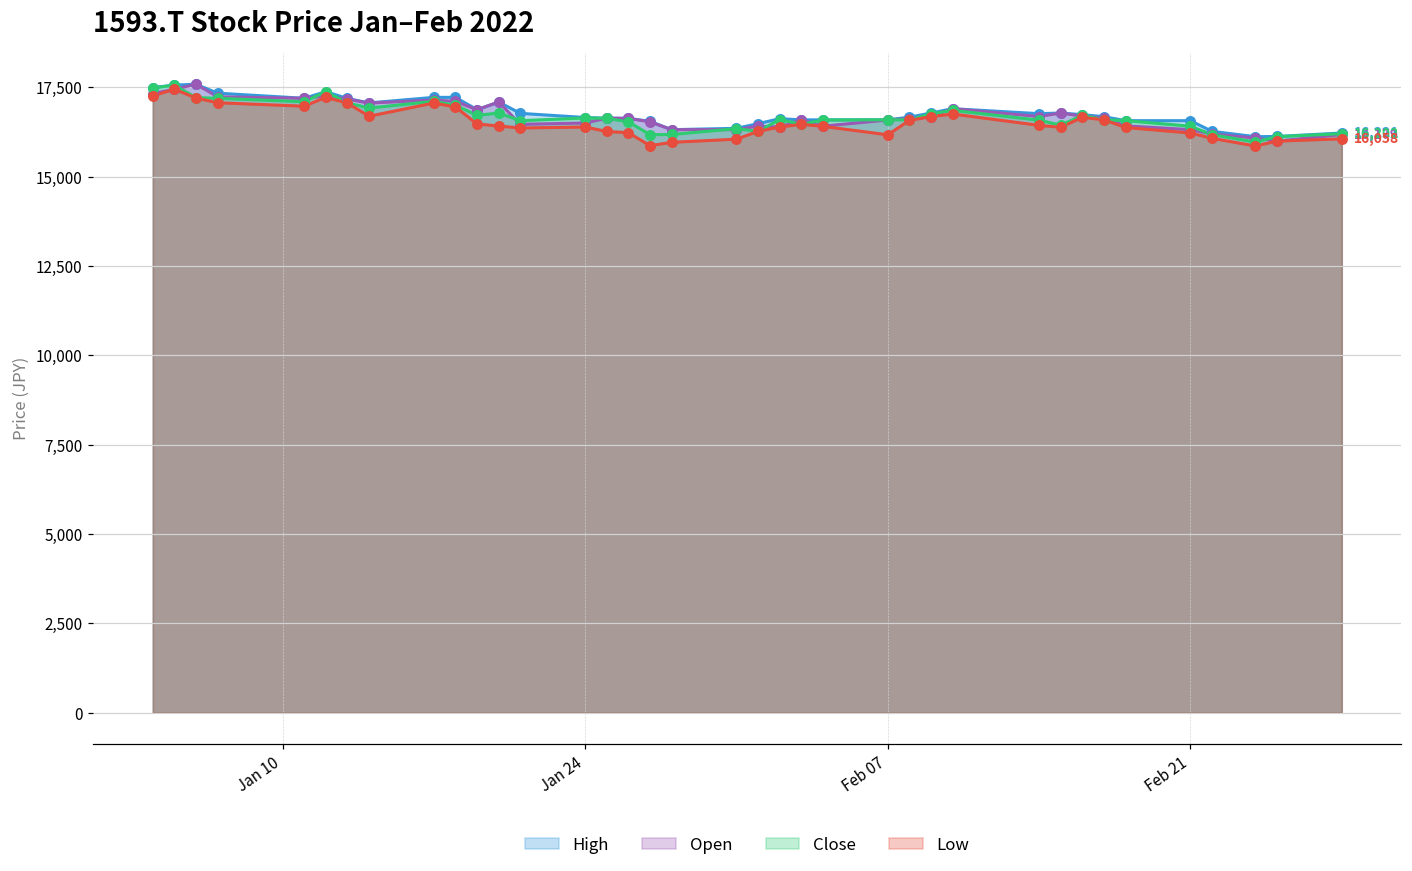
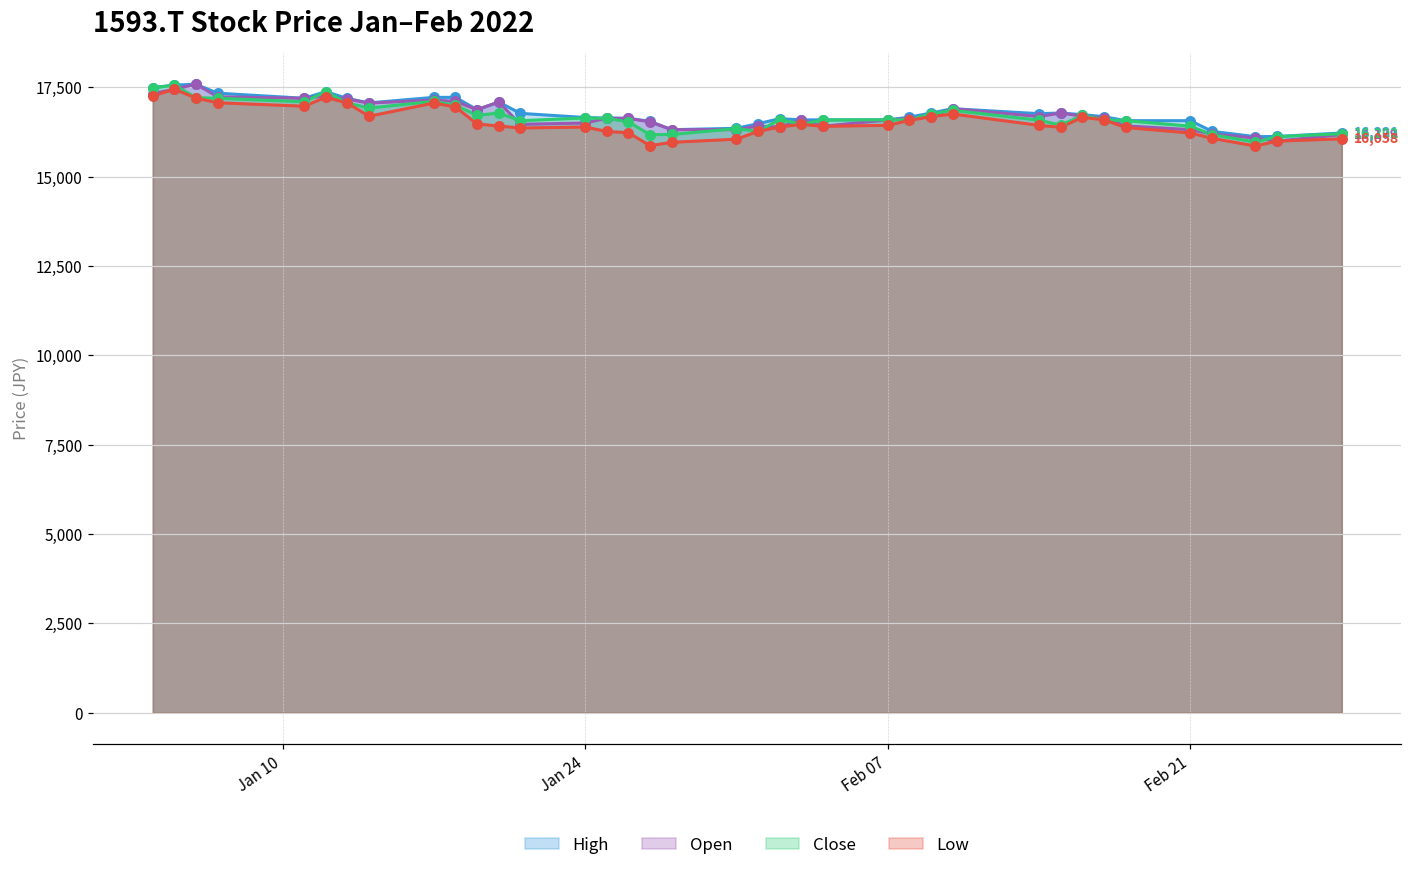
Low, Feb 07: 16,200 -> 16,400
